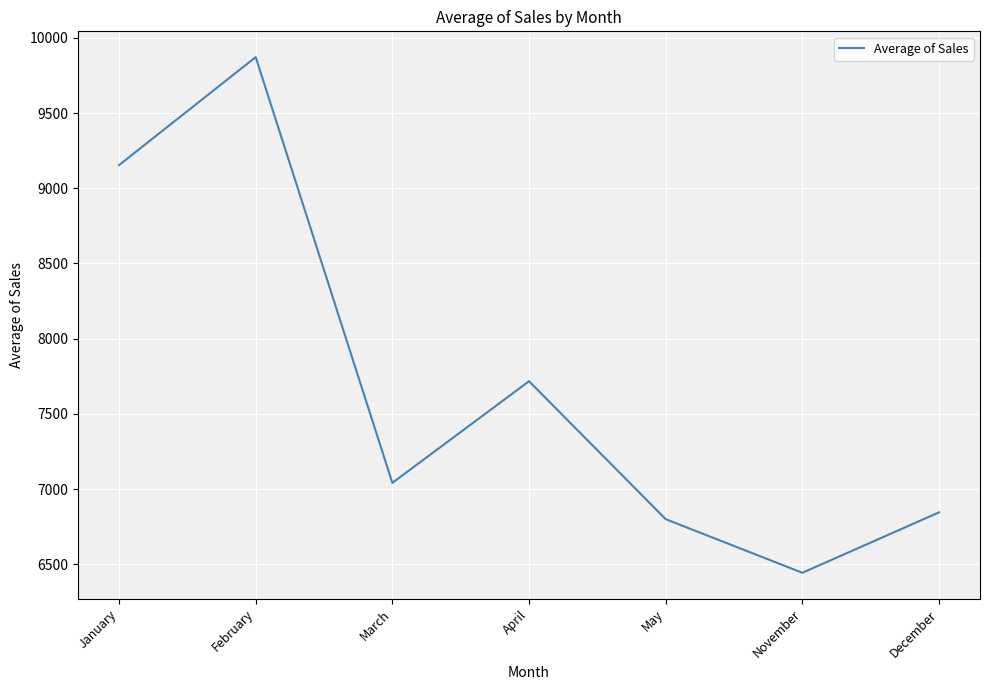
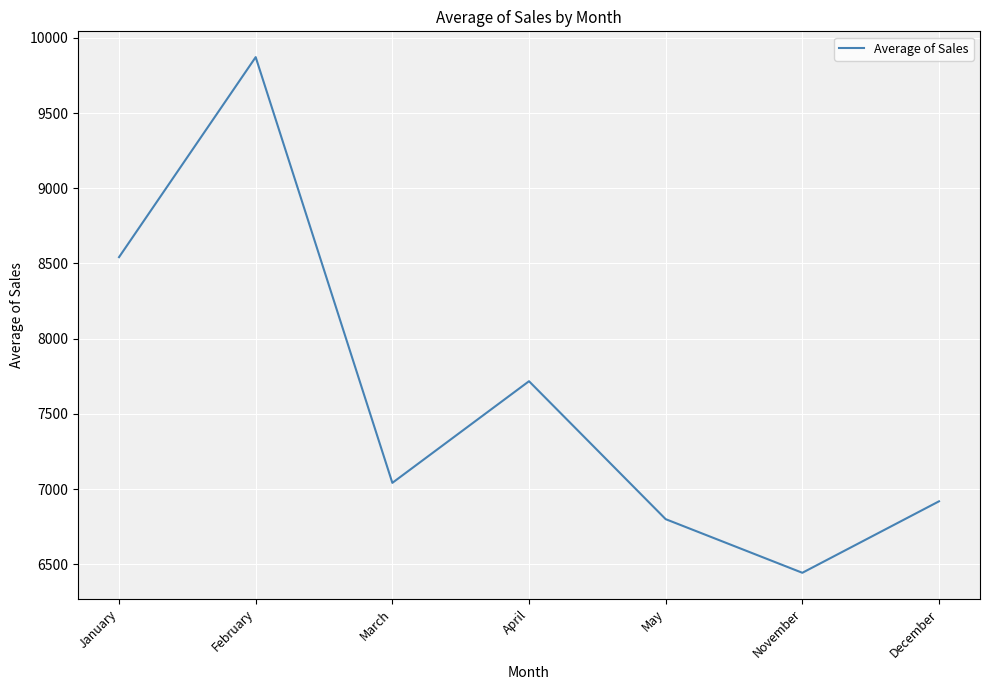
January: 9150 -> 8540
December: 6840 -> 6920
